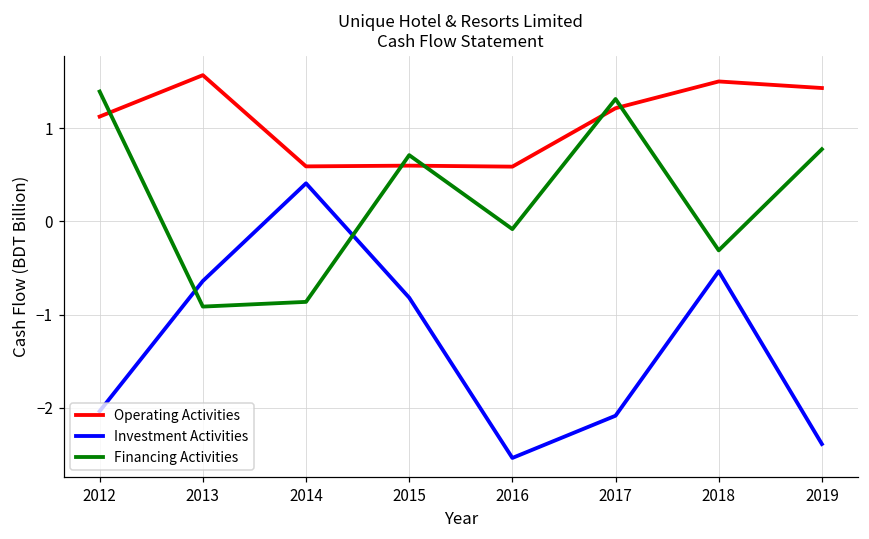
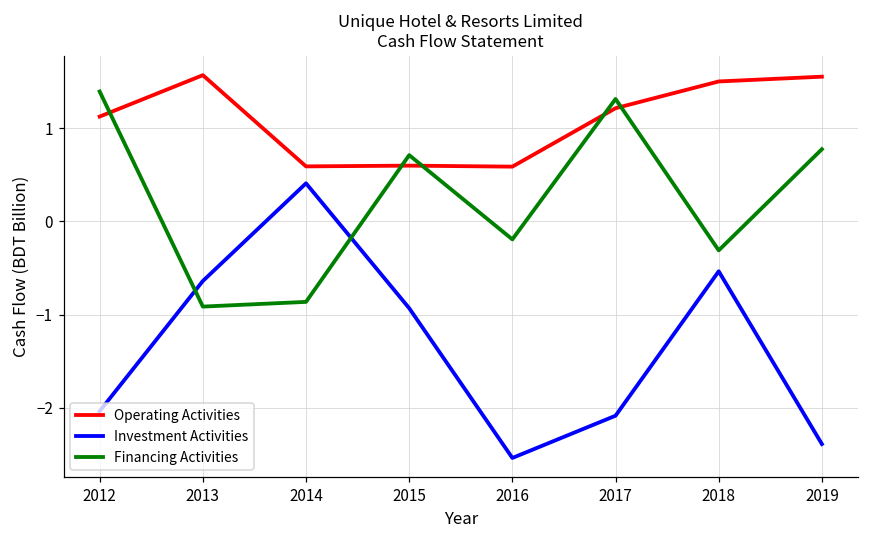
Investment Activities, 2015: -0.8 -> -0.9
Financing Activities, 2016: -0.1 -> -0.2
Operating Activities, 2019: 1.4 -> 1.6
